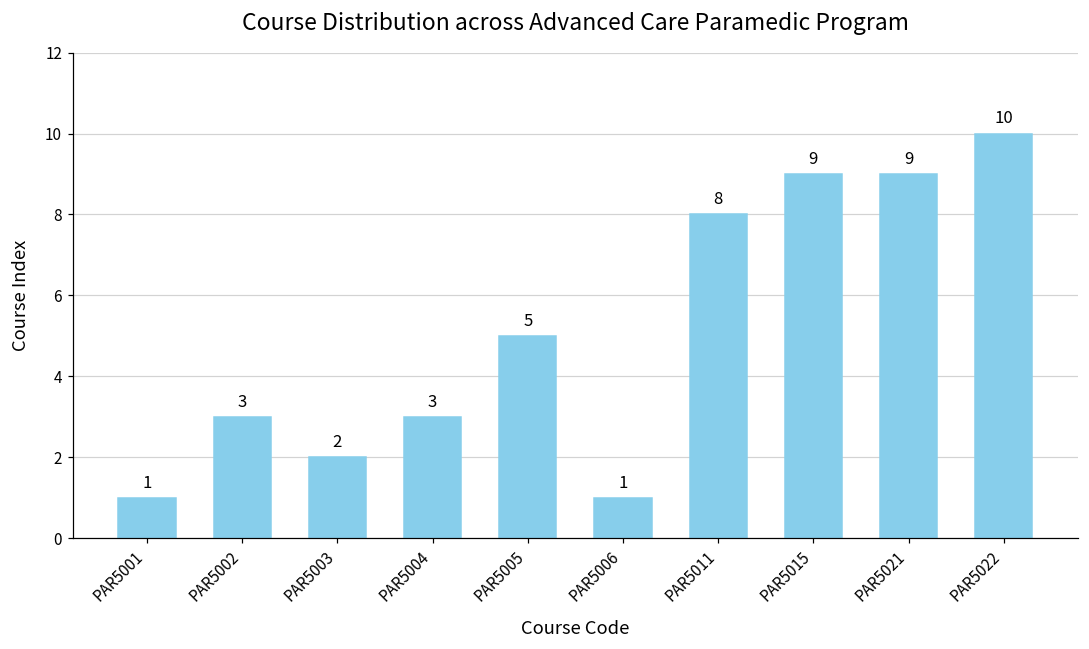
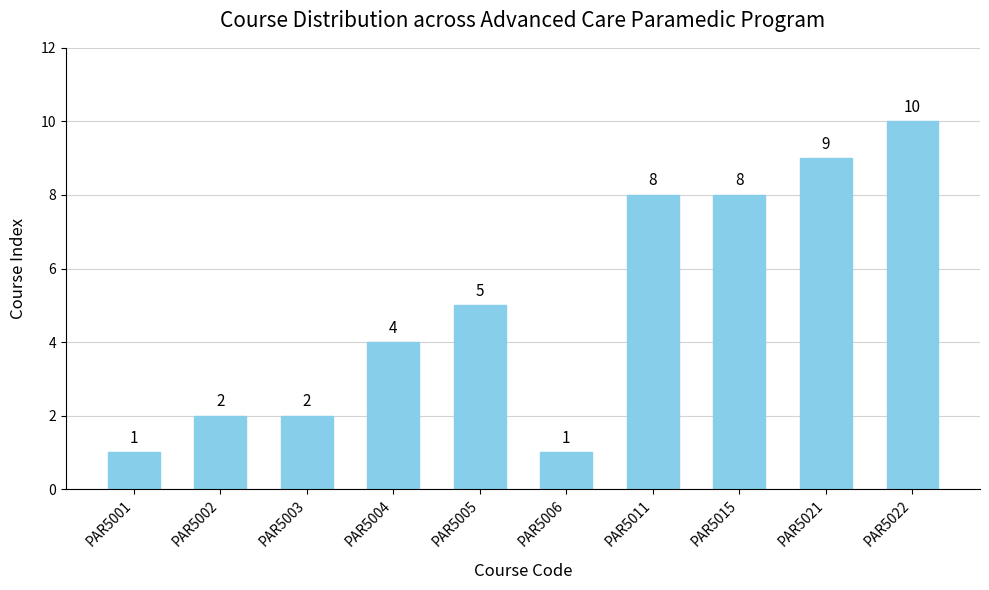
PAR5002: 3 -> 2
PAR5004: 3 -> 4
PAR5015: 9 -> 8
